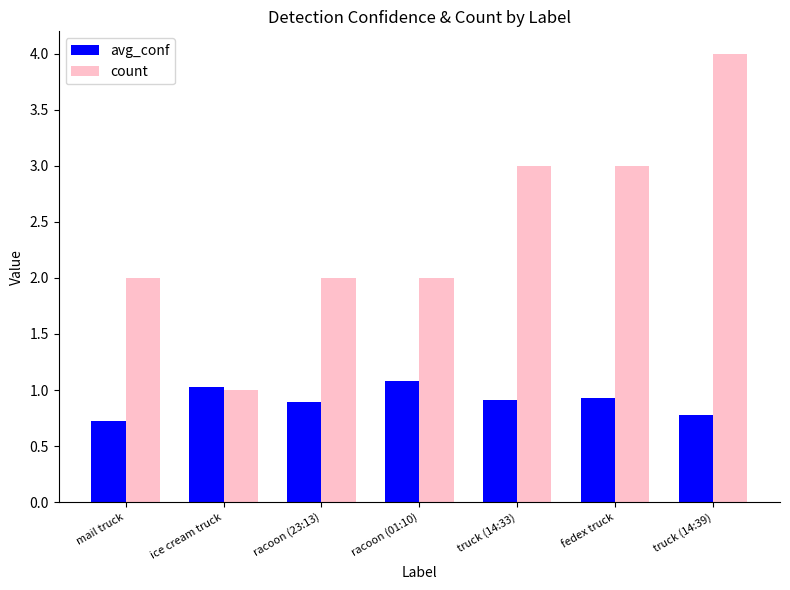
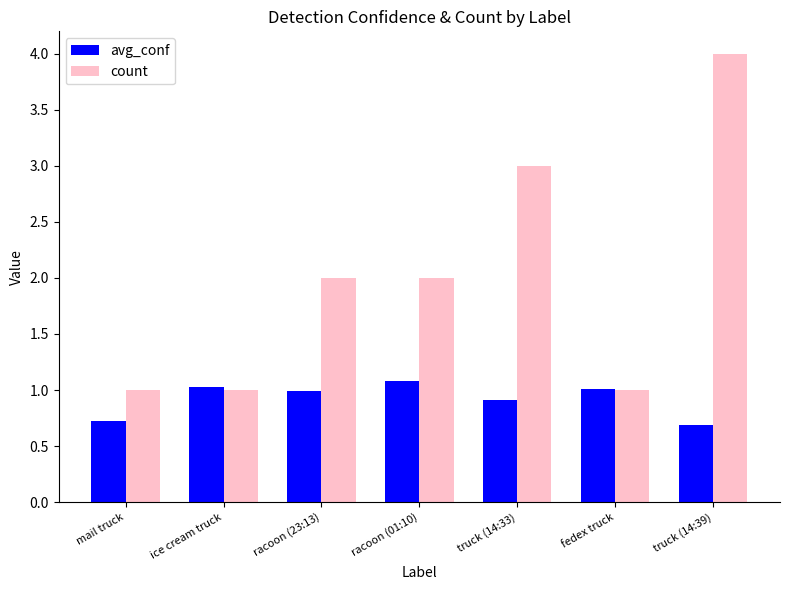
count, mail truck: 2 -> 1
avg_conf, racoon (23:13): 0.89 -> 0.99
avg_conf, fedex truck: 0.93 -> 1.01
count, fedex truck: 3 -> 1
avg_conf, truck (14:39): 0.78 -> 0.69
